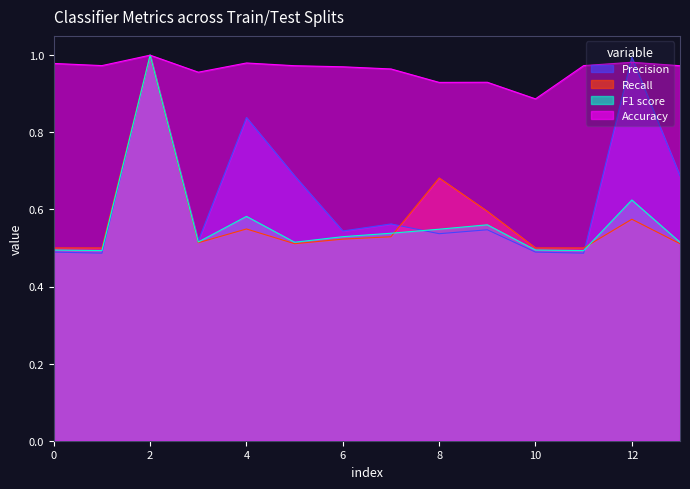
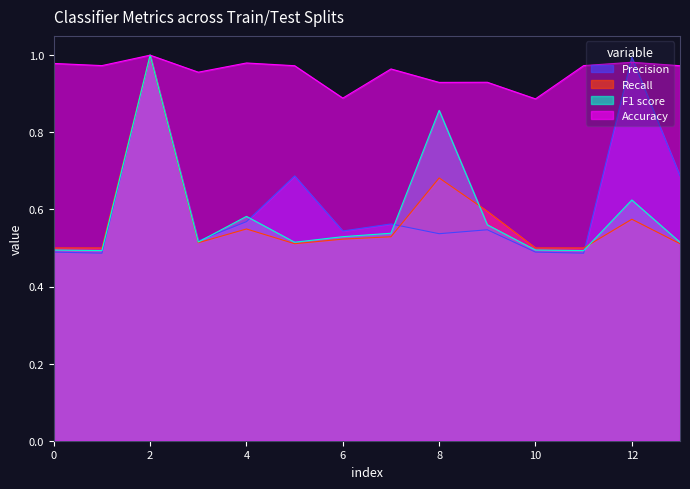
Precision, 4: 0.84 -> 0.57
Accuracy, 6: 0.97 -> 0.89
F1 score, 8: 0.55 -> 0.86
